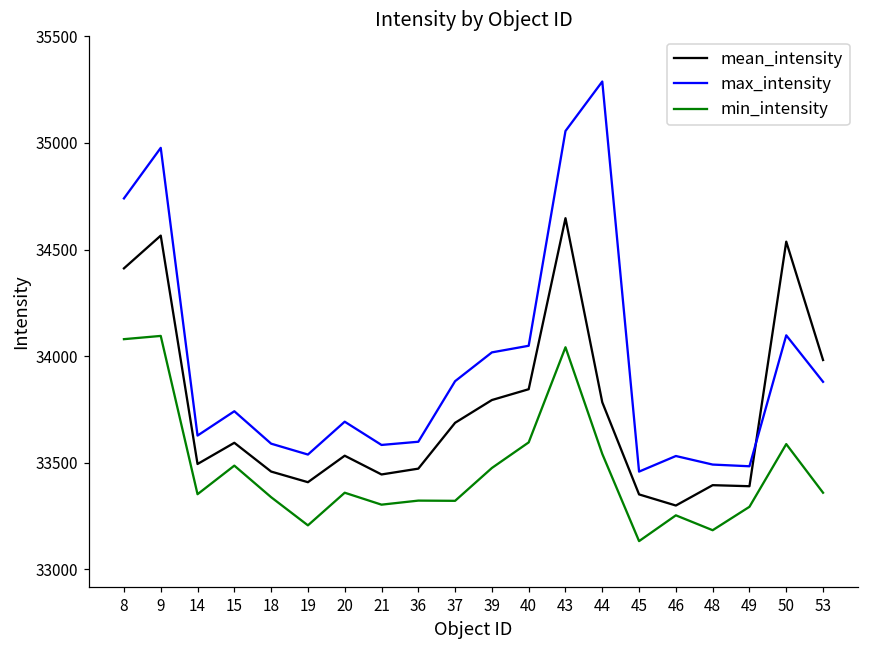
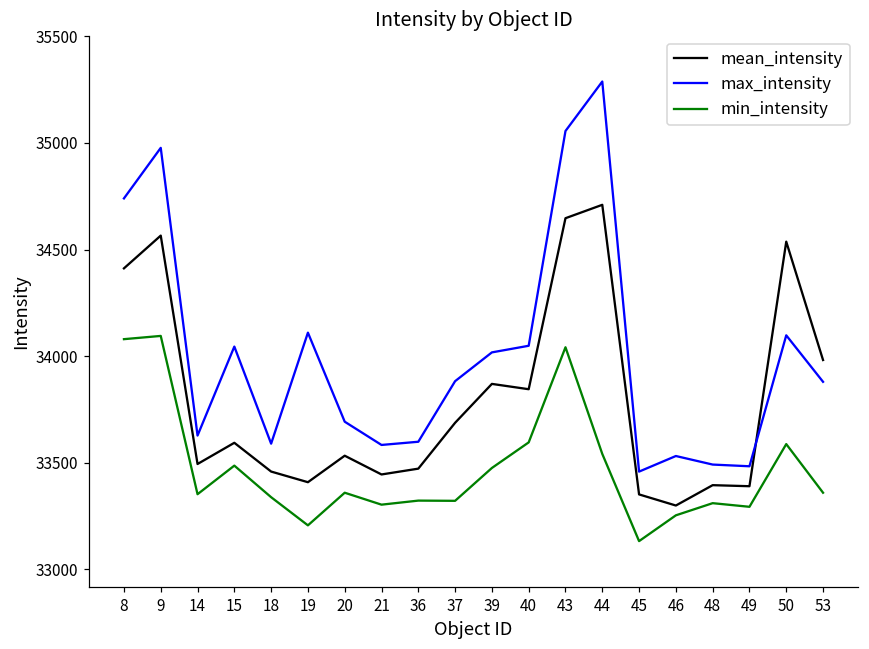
max_intensity, 15: 33740 -> 34050
max_intensity, 19: 33540 -> 34110
mean_intensity, 39: 33790 -> 33870
mean_intensity, 44: 33780 -> 34710
min_intensity, 48: 33180 -> 33310
